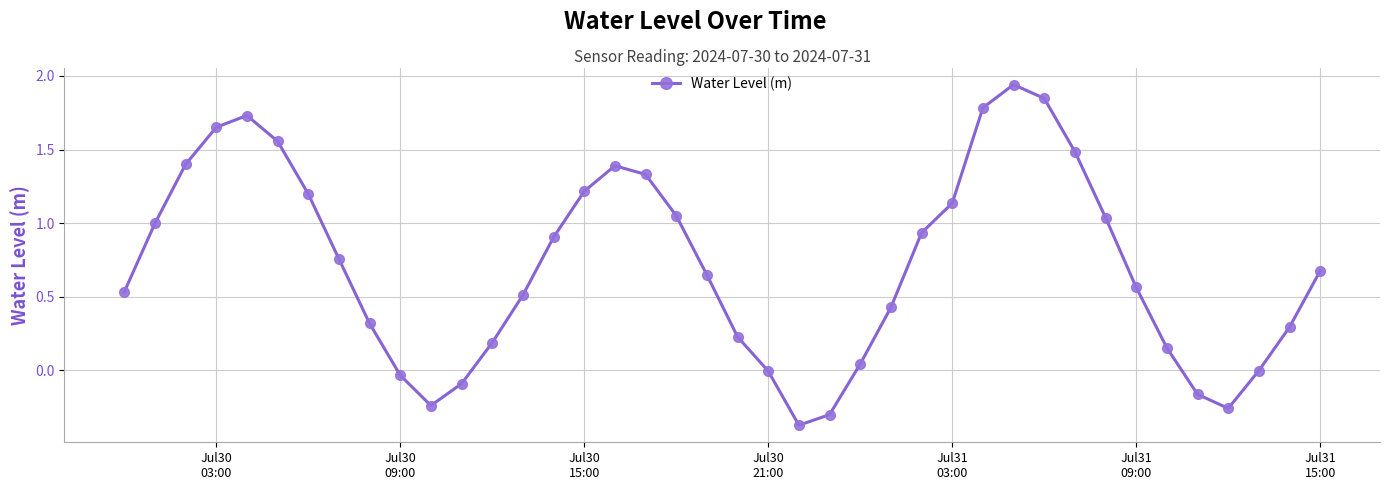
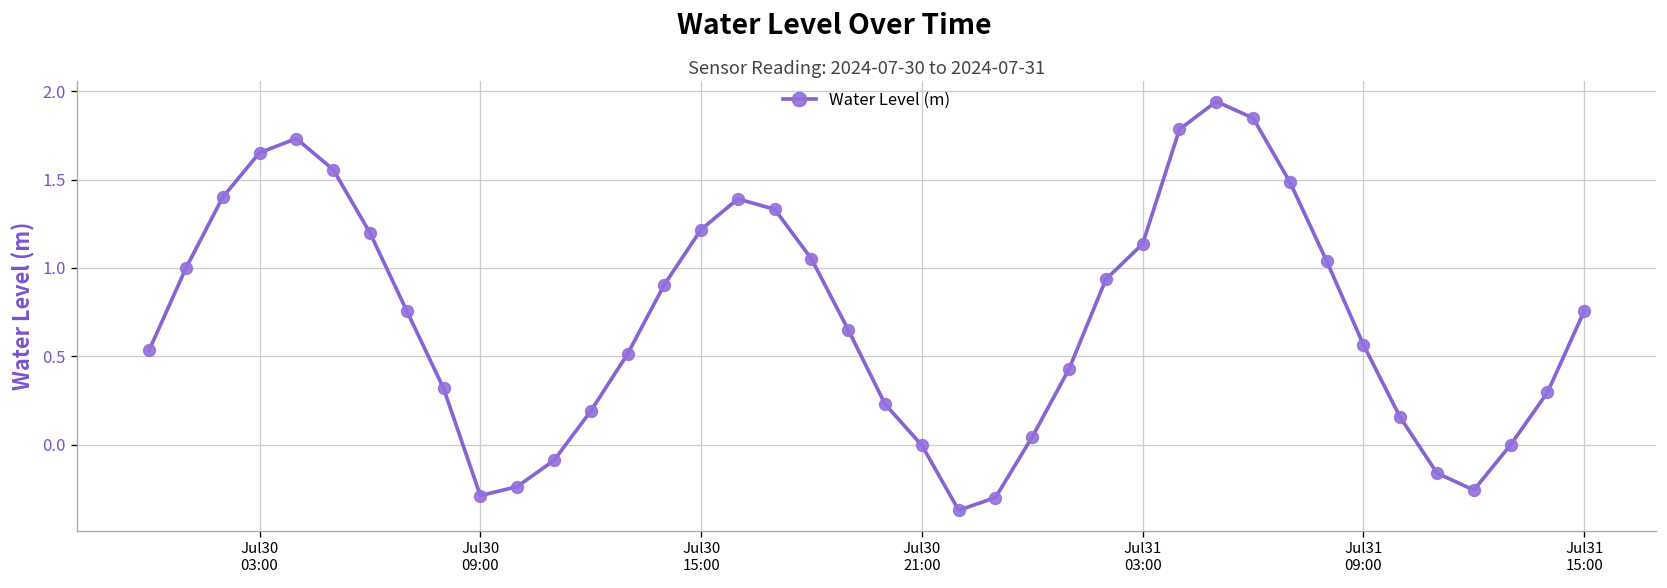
Jul30 09:00: -0.03 -> -0.29
Jul31 15:00: 0.68 -> 0.76
